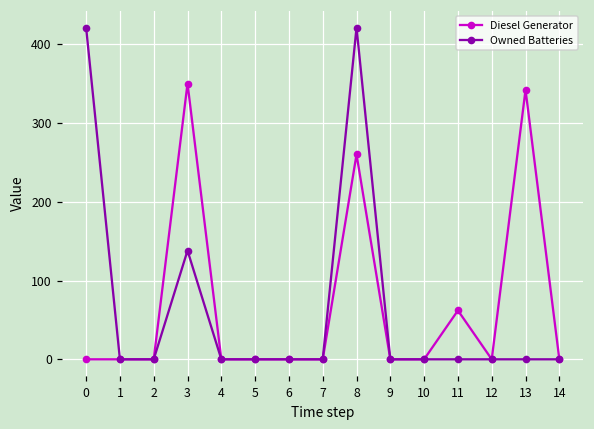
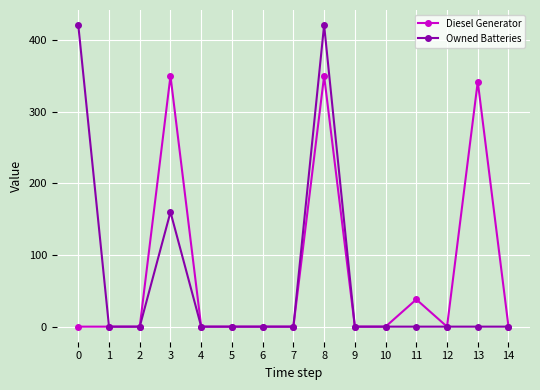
Owned Batteries, 3: 140 -> 160
Diesel Generator, 8: 260 -> 350
Diesel Generator, 11: 60 -> 40
